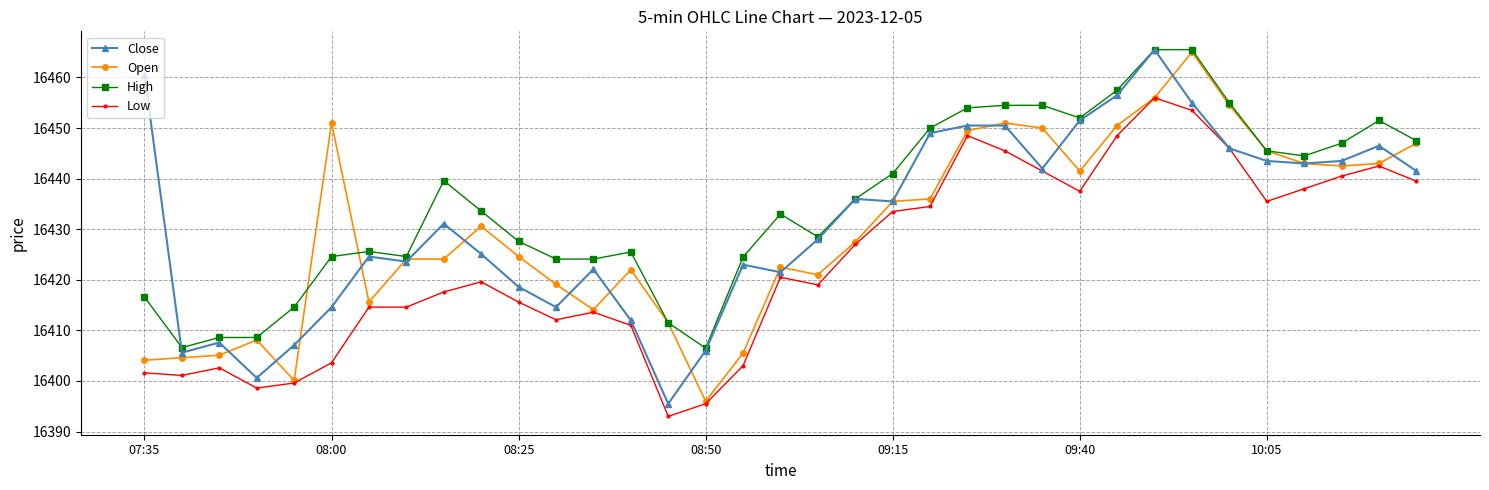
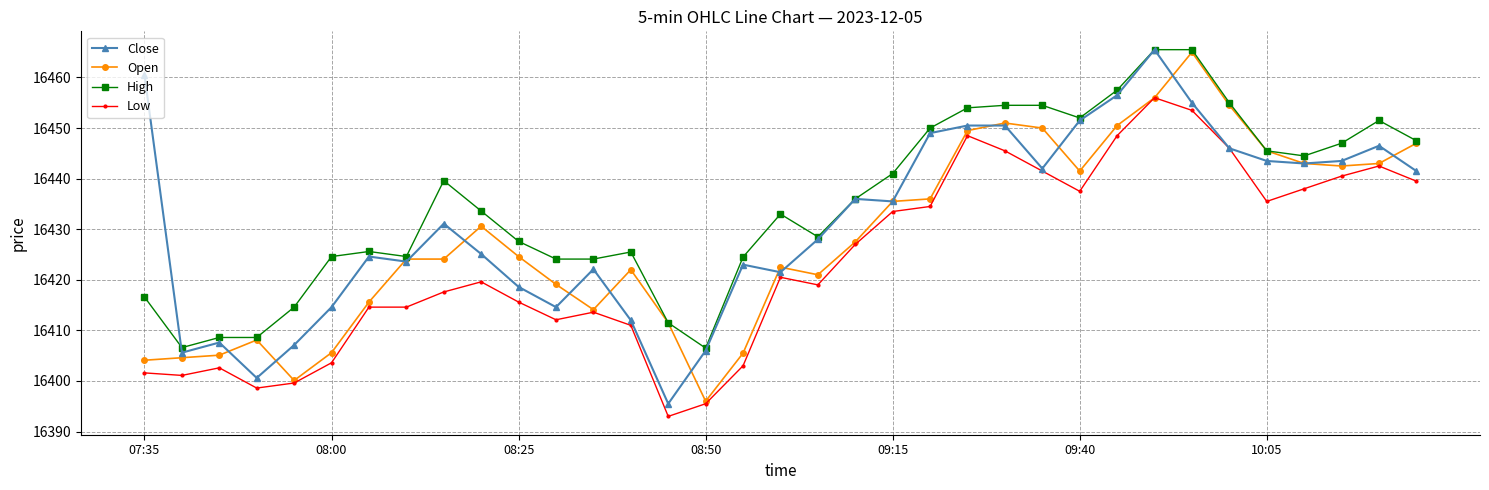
Open, 08:00: 16451 -> 16406
